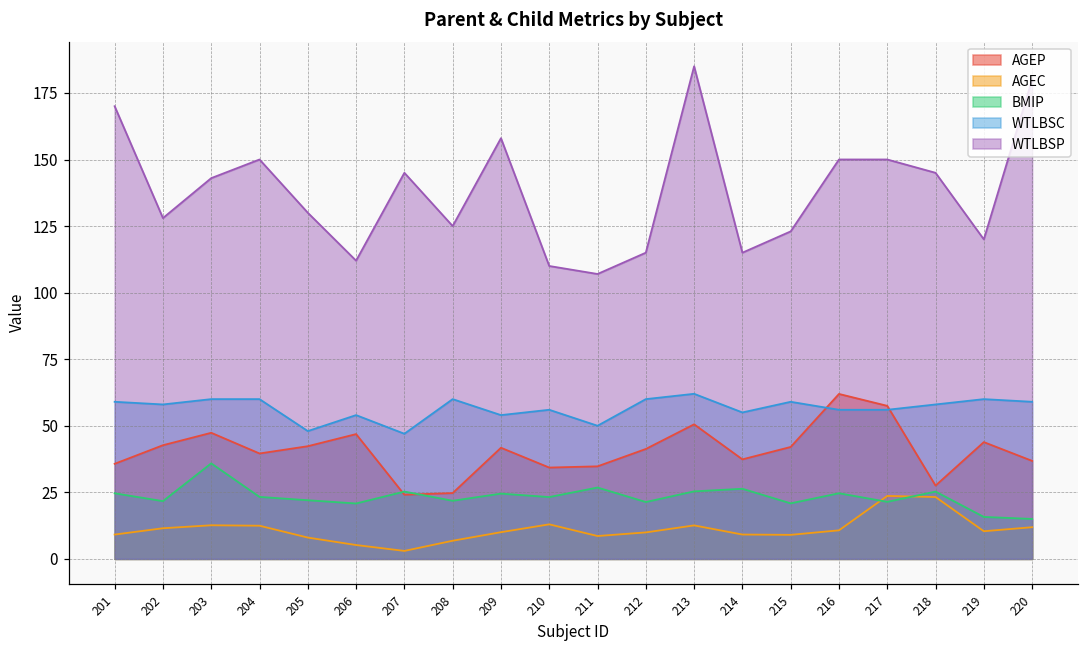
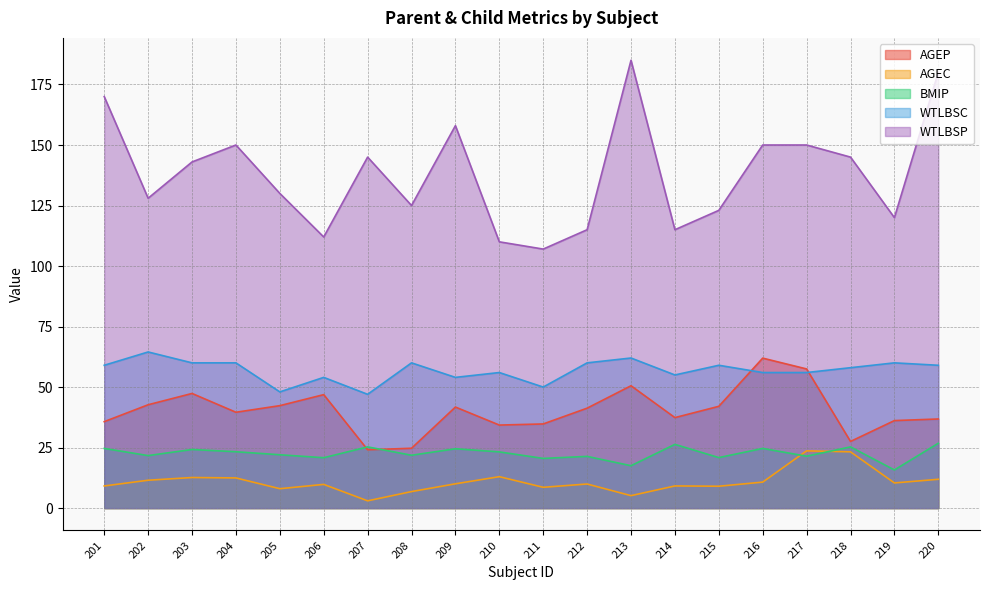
WTLBSC, 202: 58 -> 65
BMIP, 203: 36 -> 24
AGEC, 206: 5 -> 10
BMIP, 211: 27 -> 21
AGEC, 213: 13 -> 5
BMIP, 213: 25 -> 18
AGEP, 219: 44 -> 36
BMIP, 220: 15 -> 27
